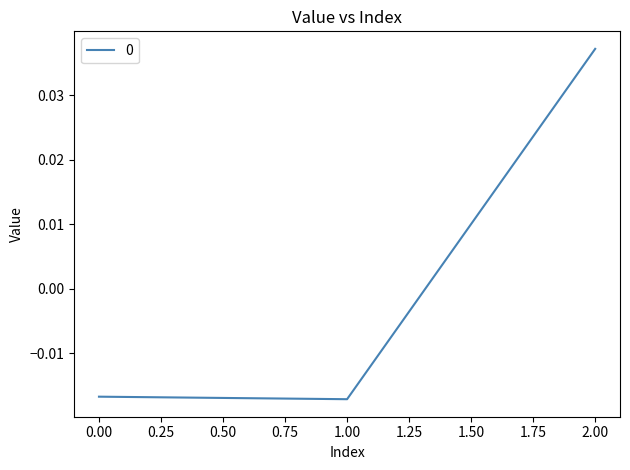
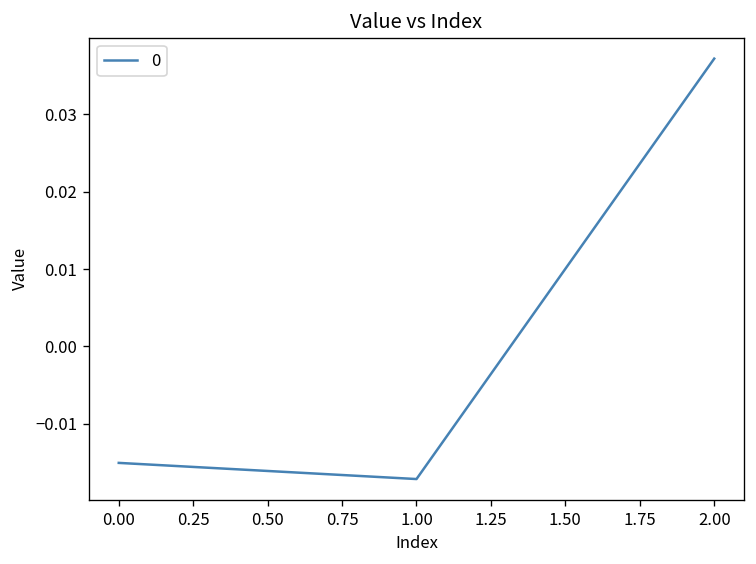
0.00: -0.017 -> -0.015
